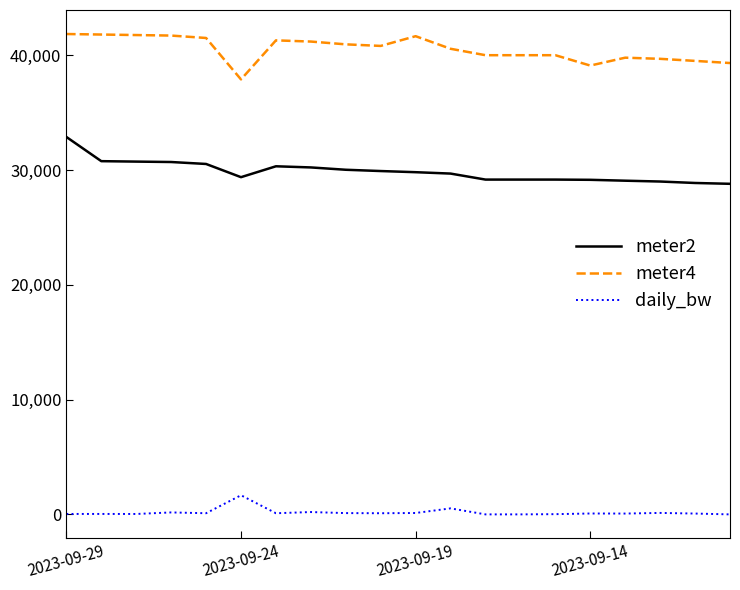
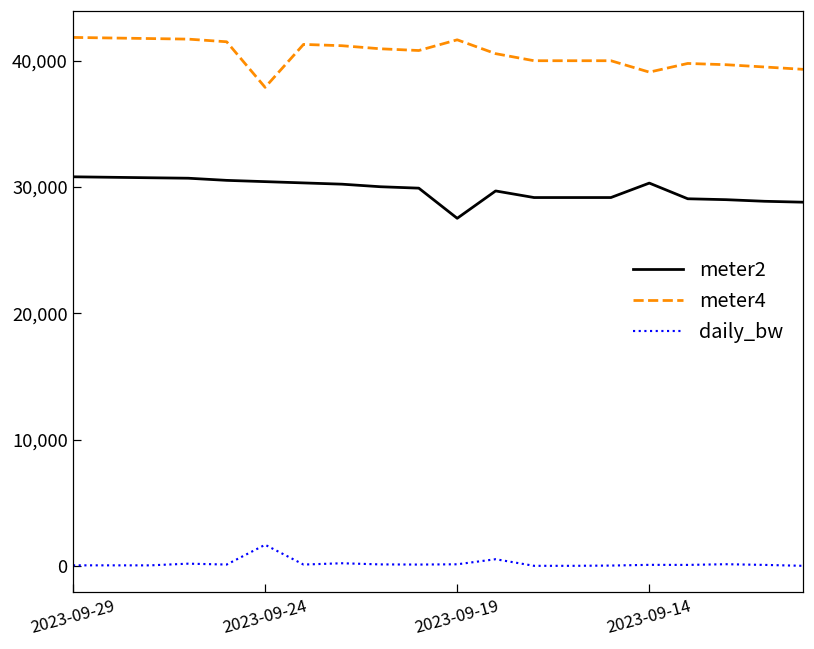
meter2, 2023-09-29: 32,900 -> 30,800
meter2, 2023-09-24: 29,400 -> 30,400
meter2, 2023-09-19: 29,800 -> 27,500
meter2, 2023-09-14: 29,200 -> 30,300
